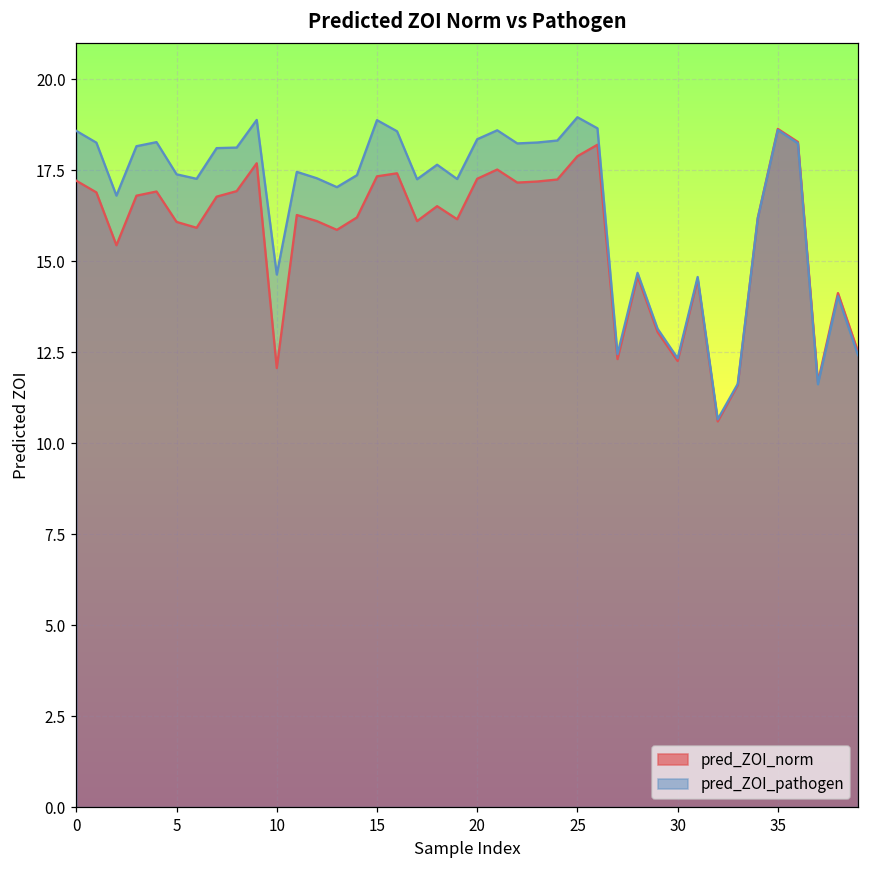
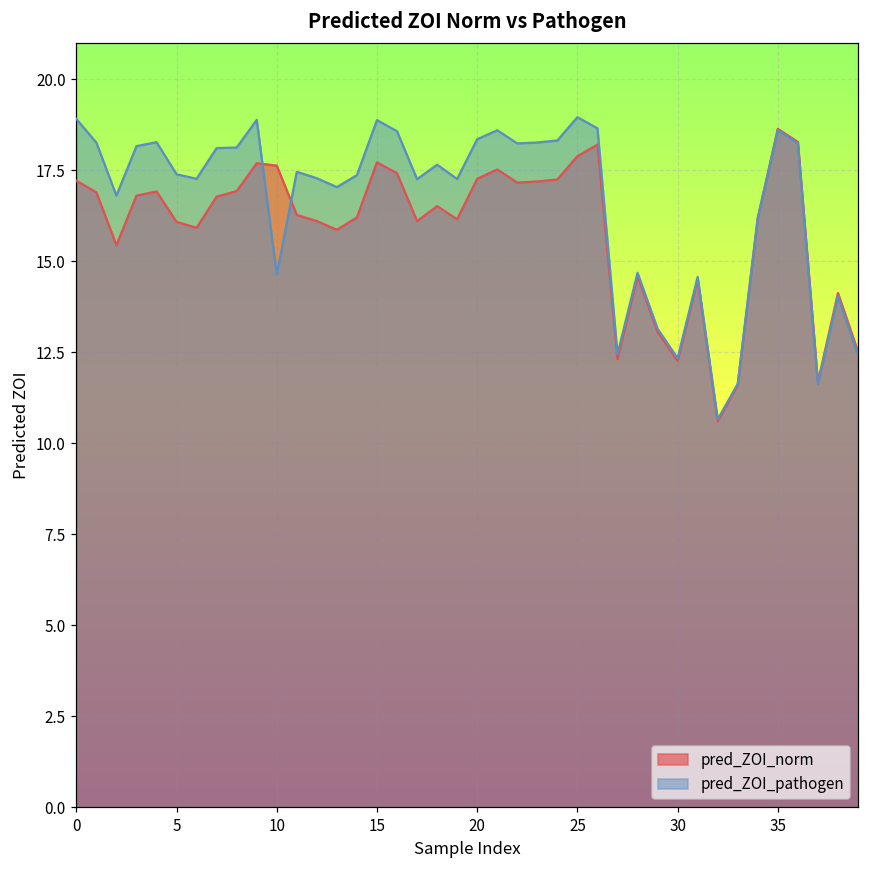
pred_ZOI_pathogen, 0: 18.6 -> 18.9
pred_ZOI_norm, 10: 12.1 -> 17.6
pred_ZOI_norm, 15: 17.3 -> 17.7
